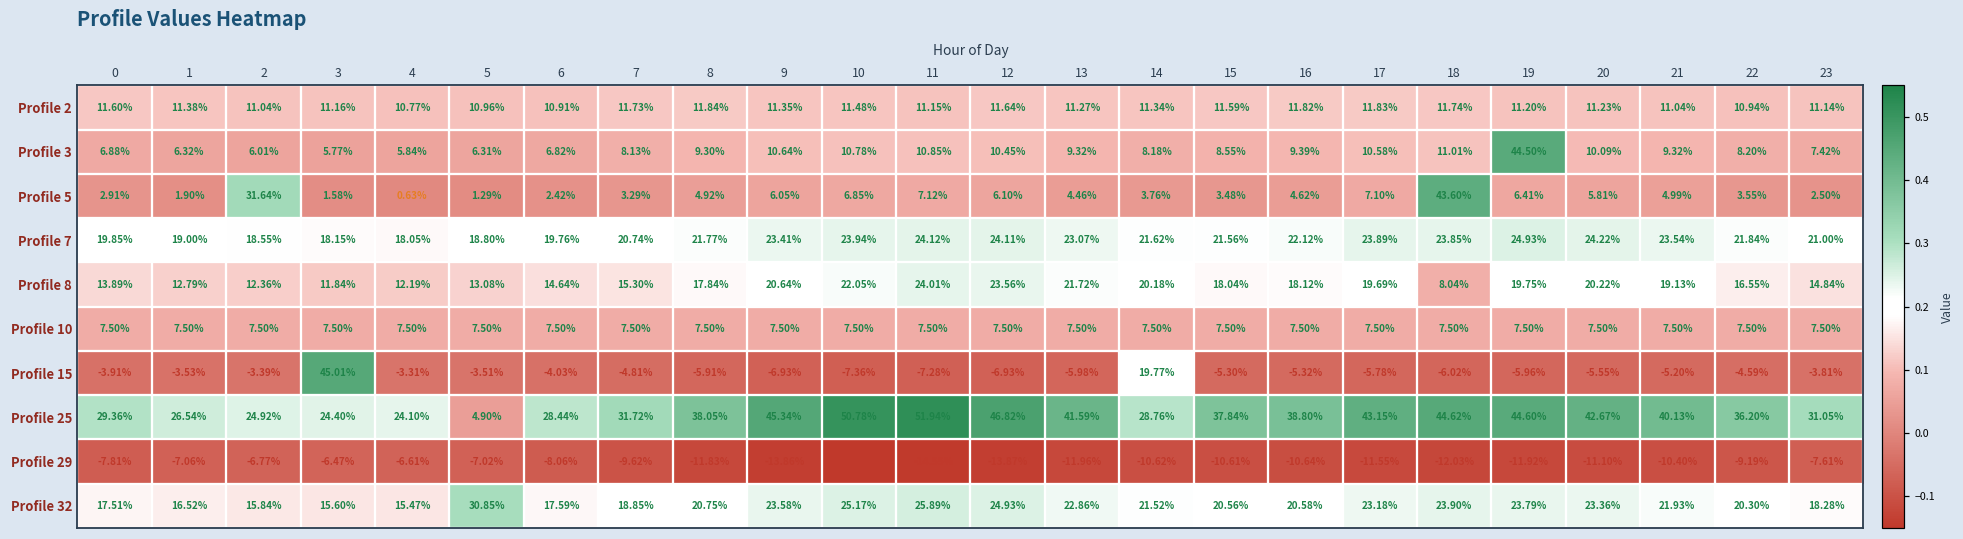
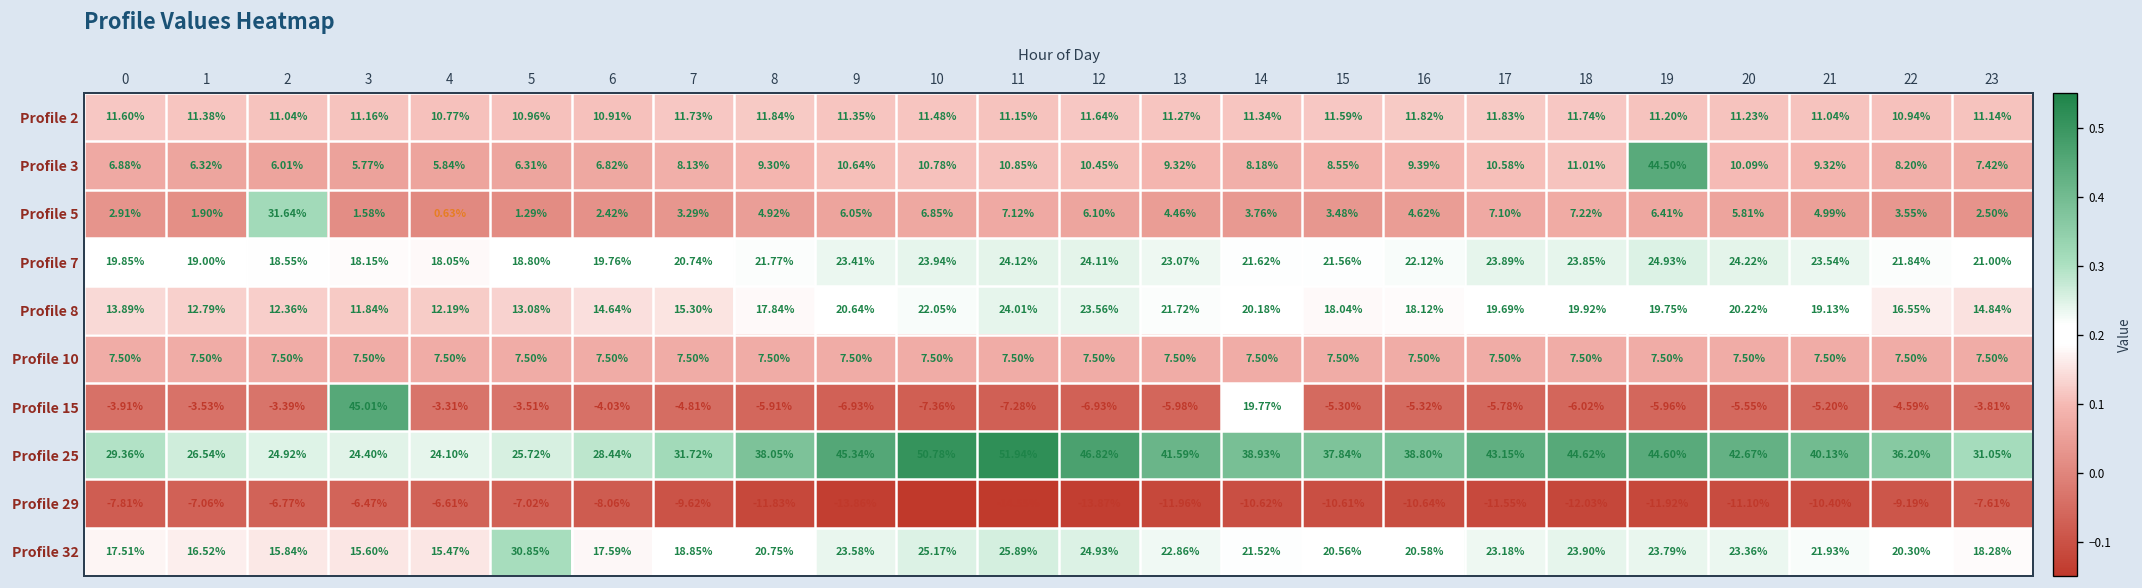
Profile 5, 18: 43.60% -> 7.22%
Profile 8, 18: 8.04% -> 19.92%
Profile 25, 5: 4.90% -> 25.72%
Profile 25, 14: 28.76% -> 38.93%
